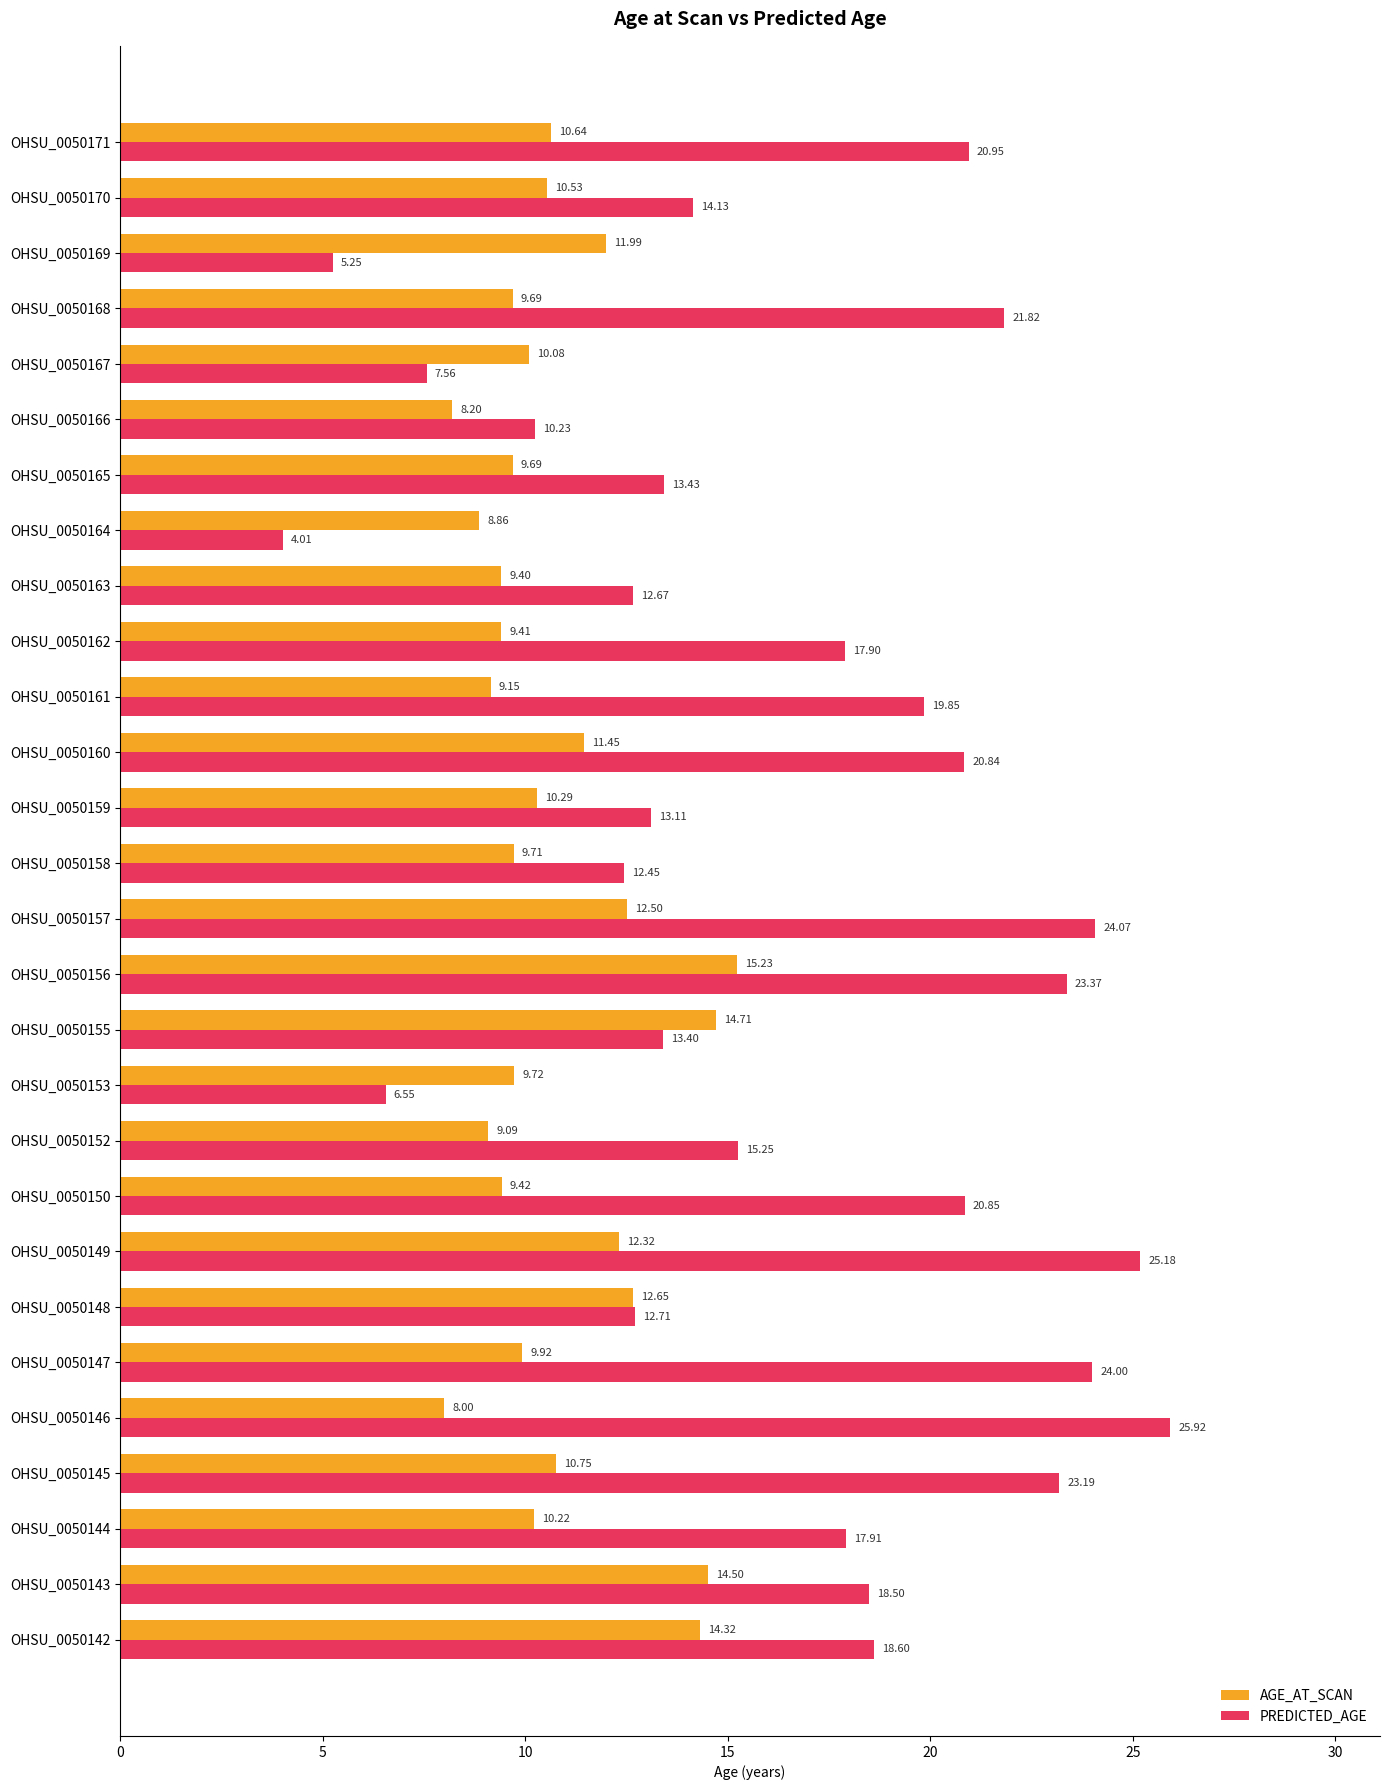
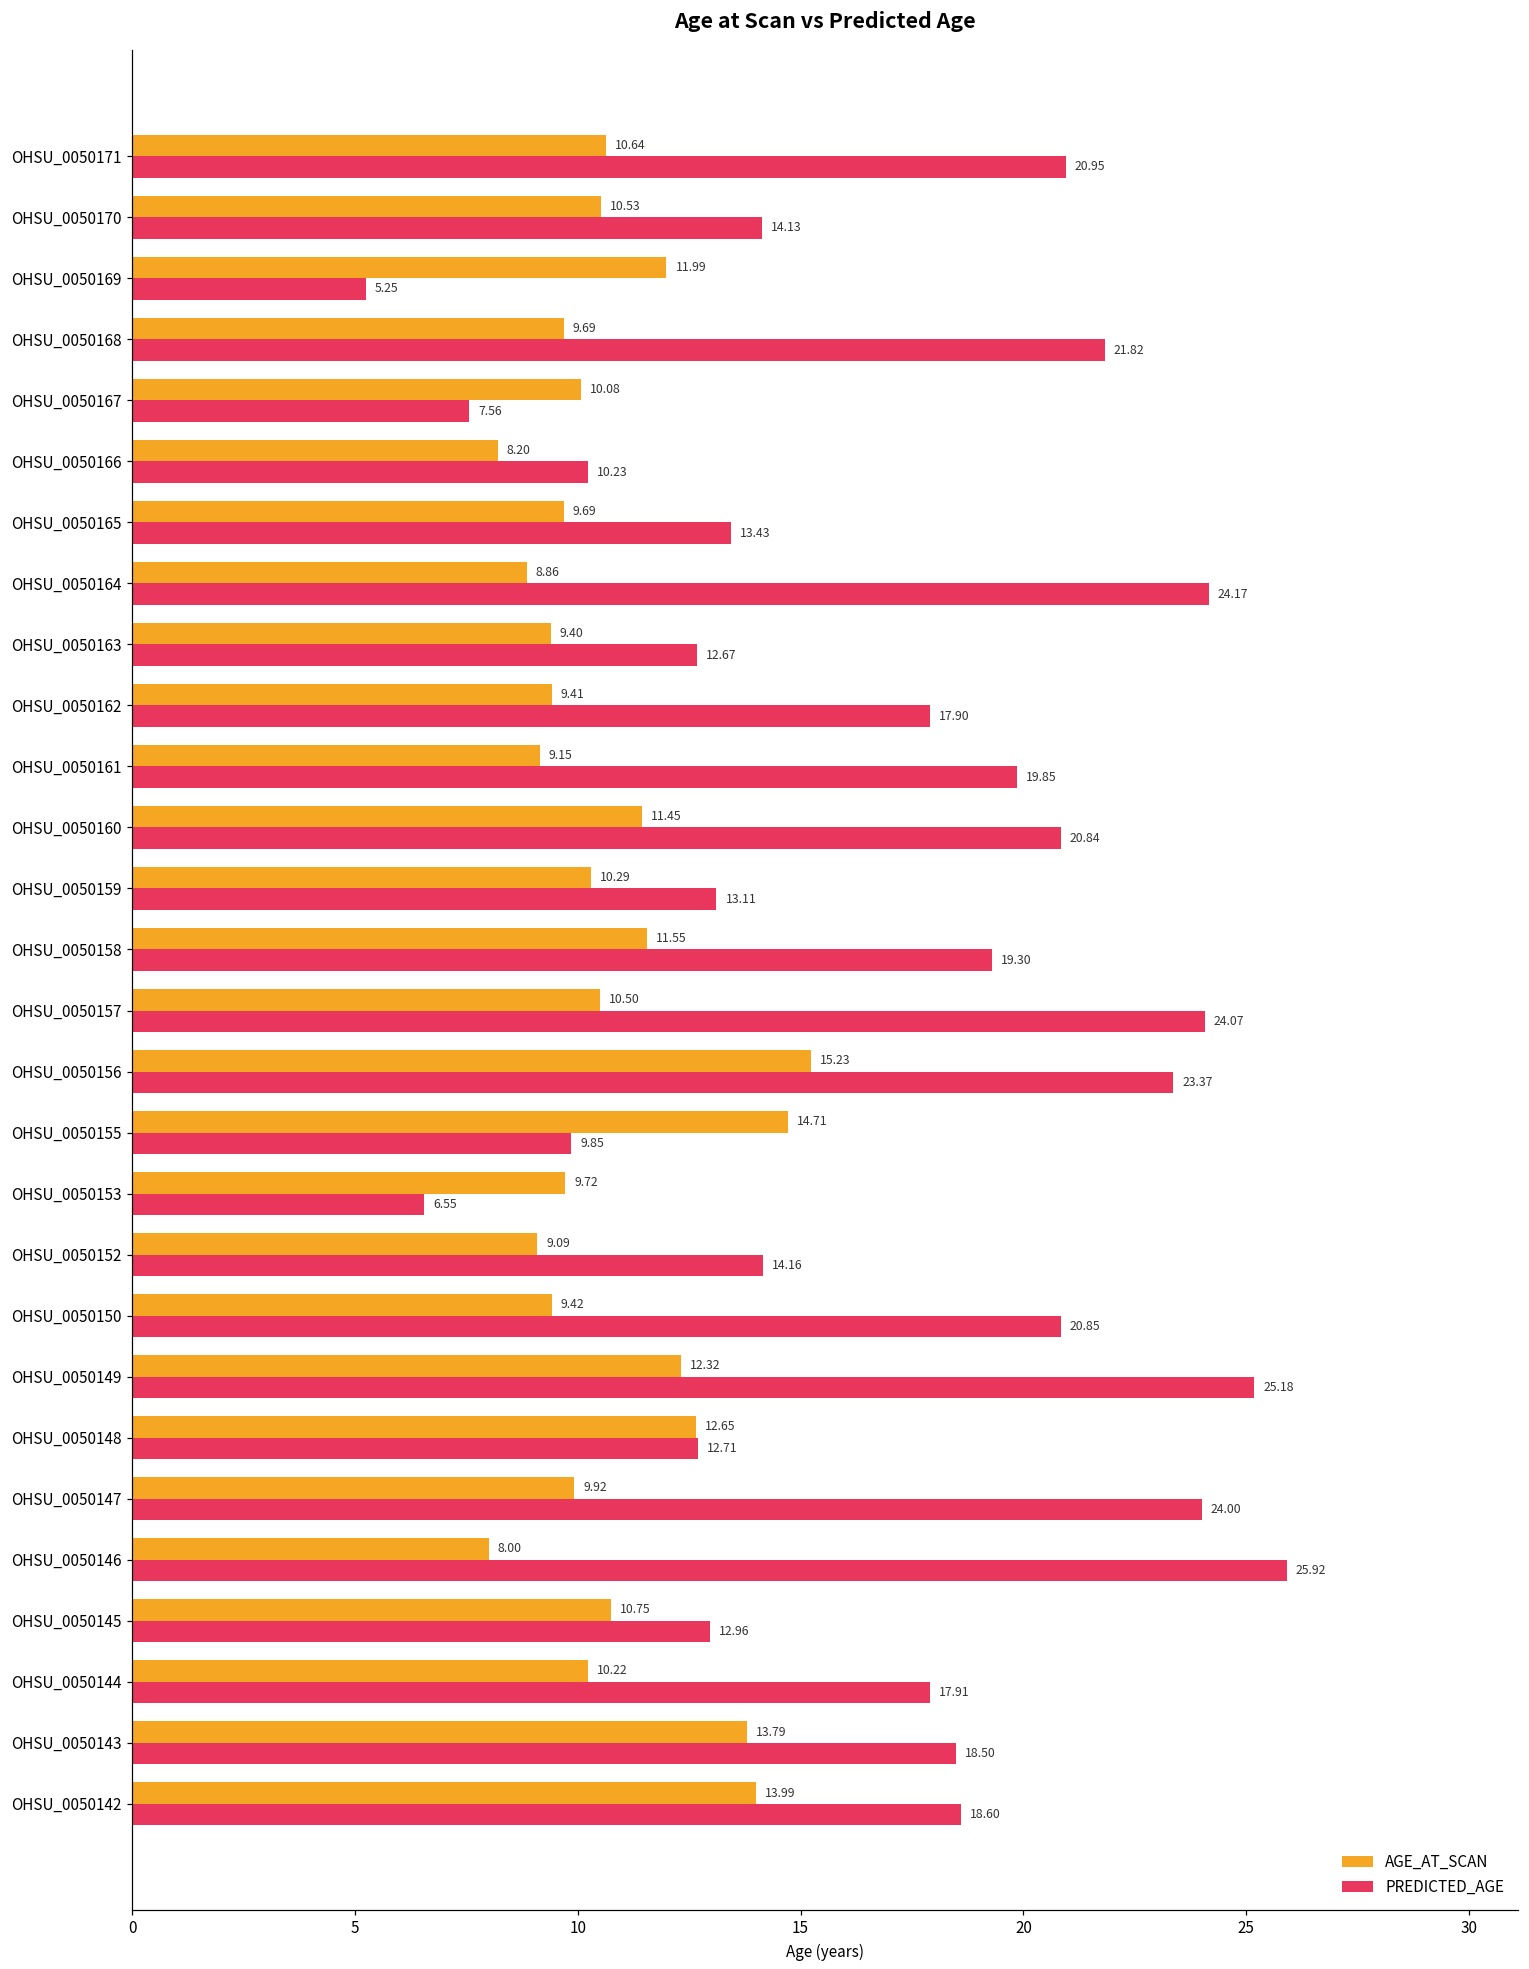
PREDICTED_AGE, OHSU_0050164: 4.01 -> 24.17
AGE_AT_SCAN, OHSU_0050158: 9.71 -> 11.55
PREDICTED_AGE, OHSU_0050158: 12.45 -> 19.30
AGE_AT_SCAN, OHSU_0050157: 12.50 -> 10.50
PREDICTED_AGE, OHSU_0050155: 13.40 -> 9.85
PREDICTED_AGE, OHSU_0050152: 15.25 -> 14.16
PREDICTED_AGE, OHSU_0050145: 23.19 -> 12.96
AGE_AT_SCAN, OHSU_0050143: 14.50 -> 13.79
AGE_AT_SCAN, OHSU_0050142: 14.32 -> 13.99
